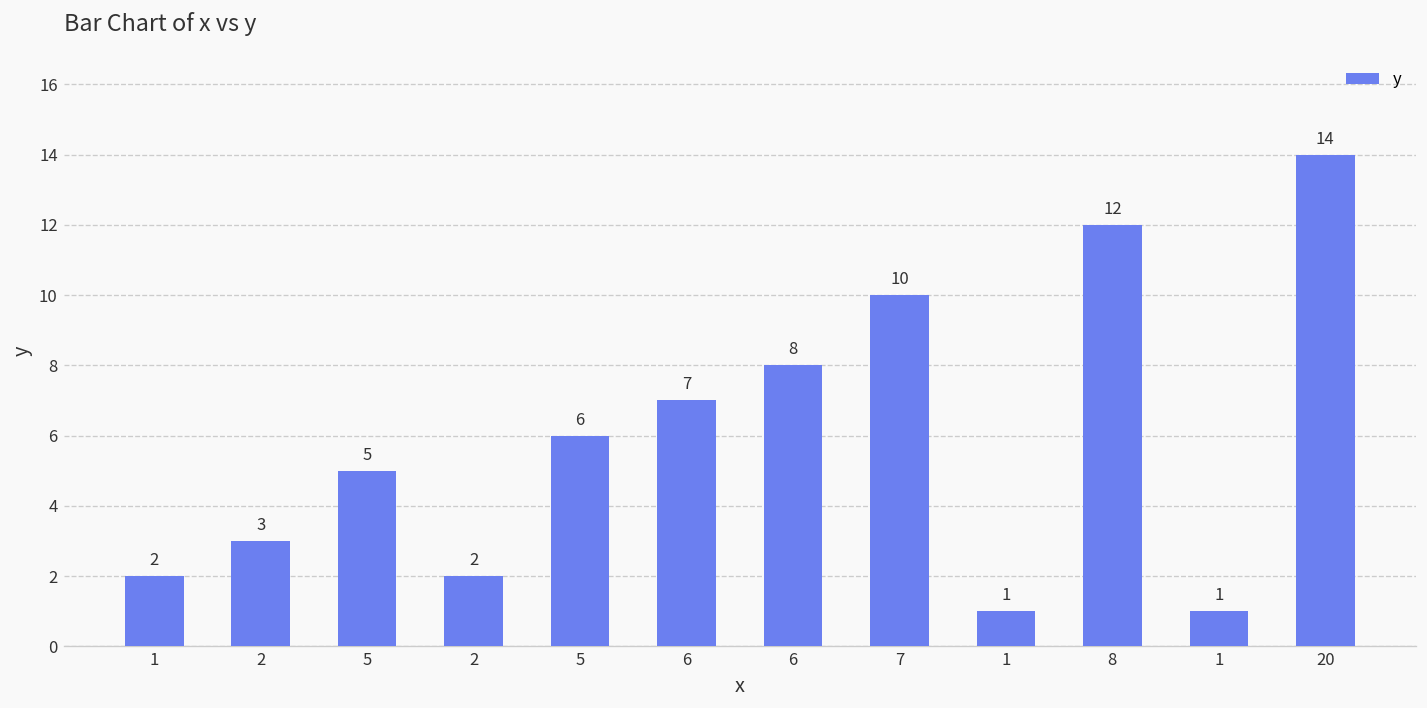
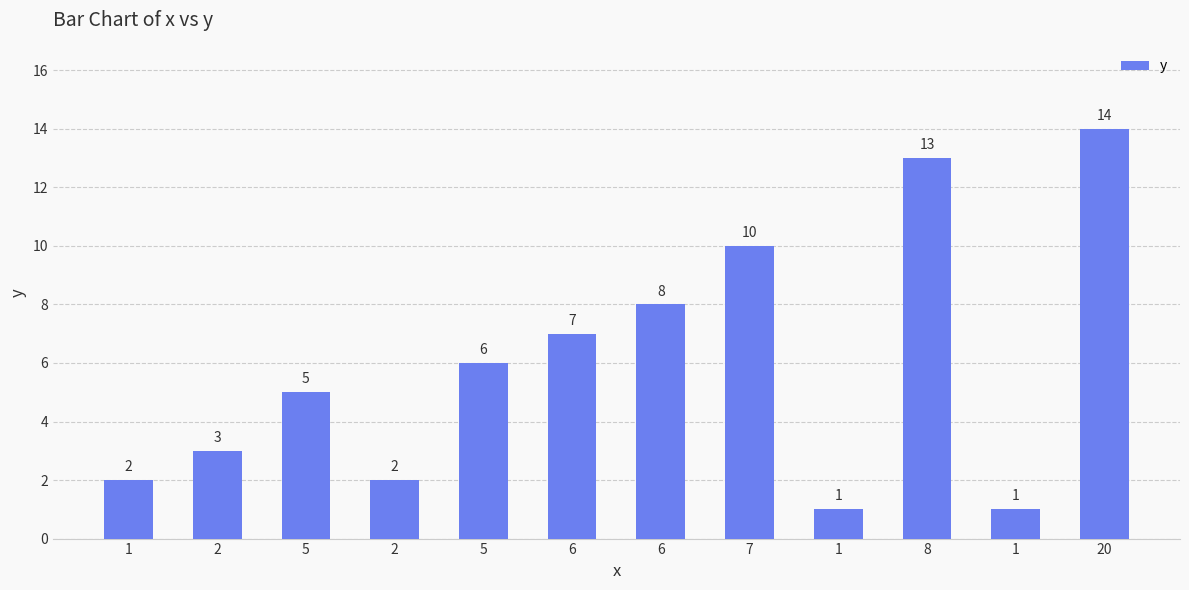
8: 12 -> 13
